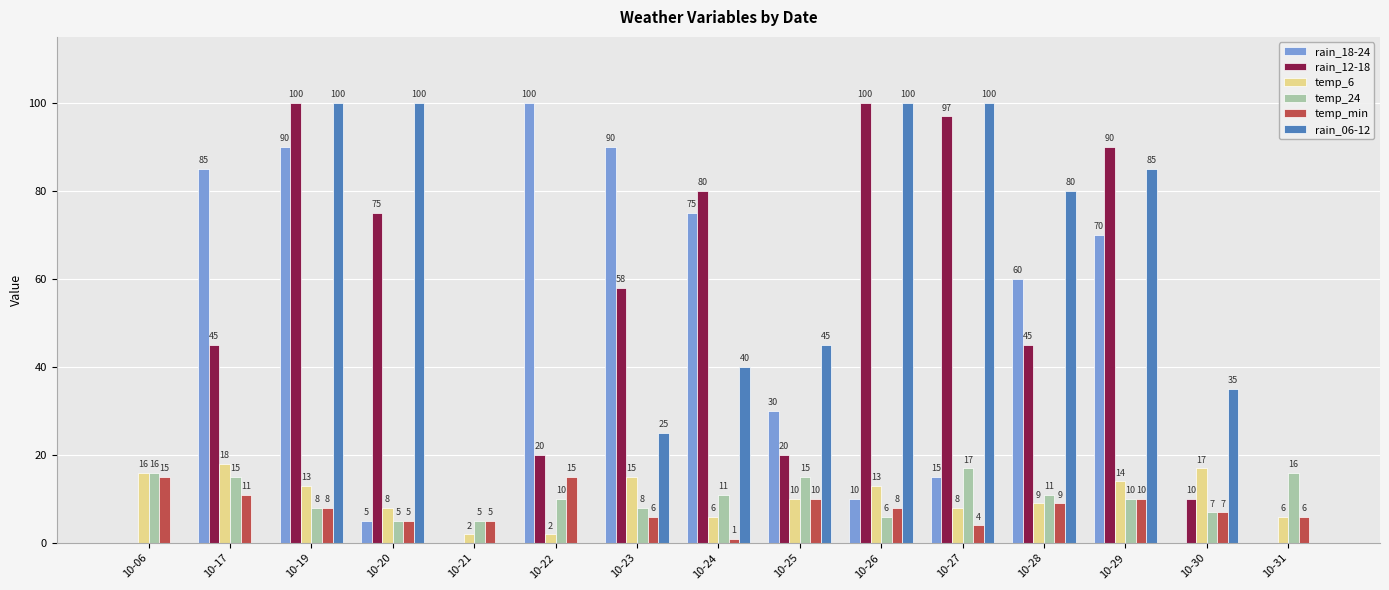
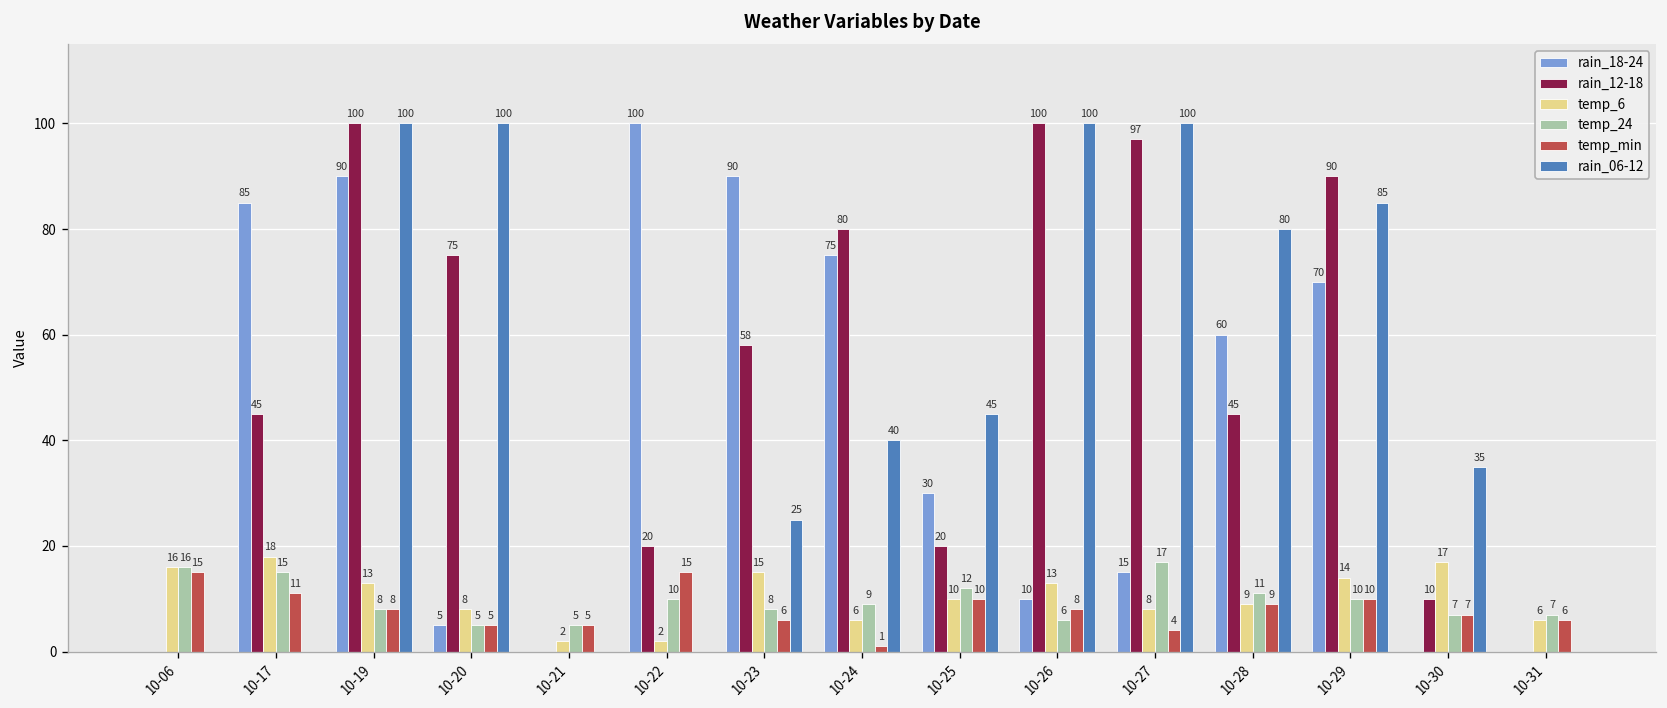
temp_24, 10-24: 11 -> 9
temp_24, 10-25: 15 -> 12
temp_24, 10-31: 16 -> 7
